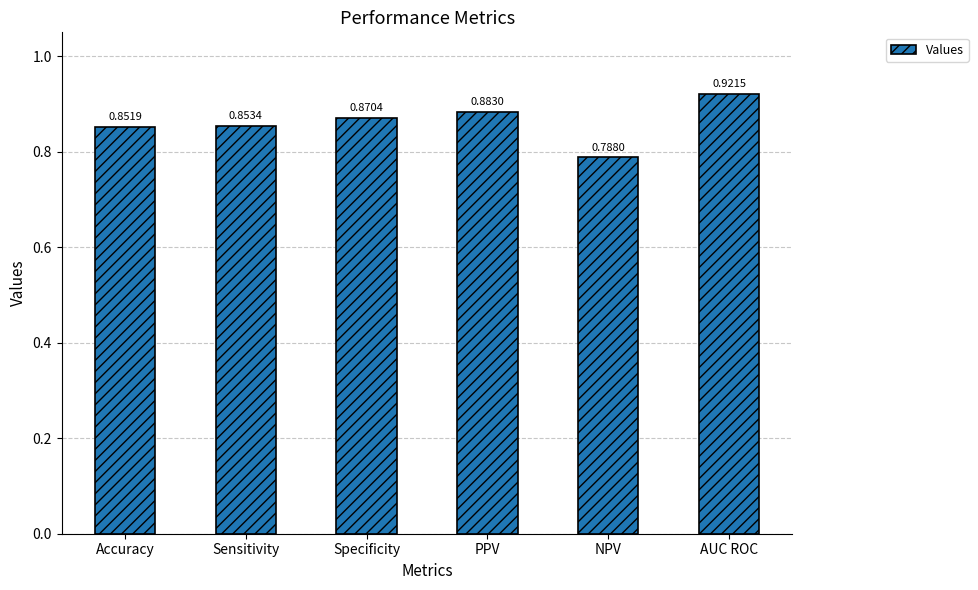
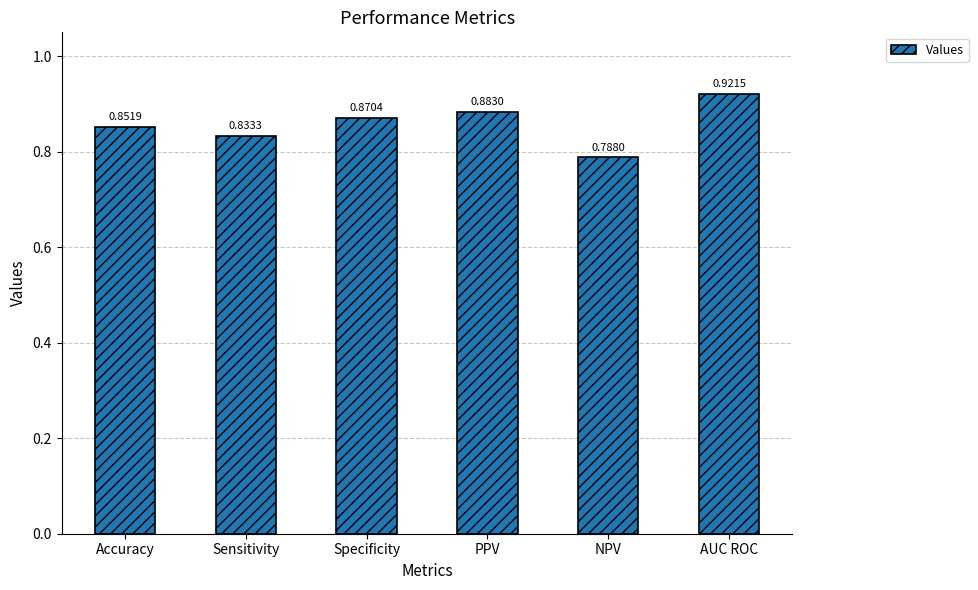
Sensitivity: 0.8534 -> 0.8333
